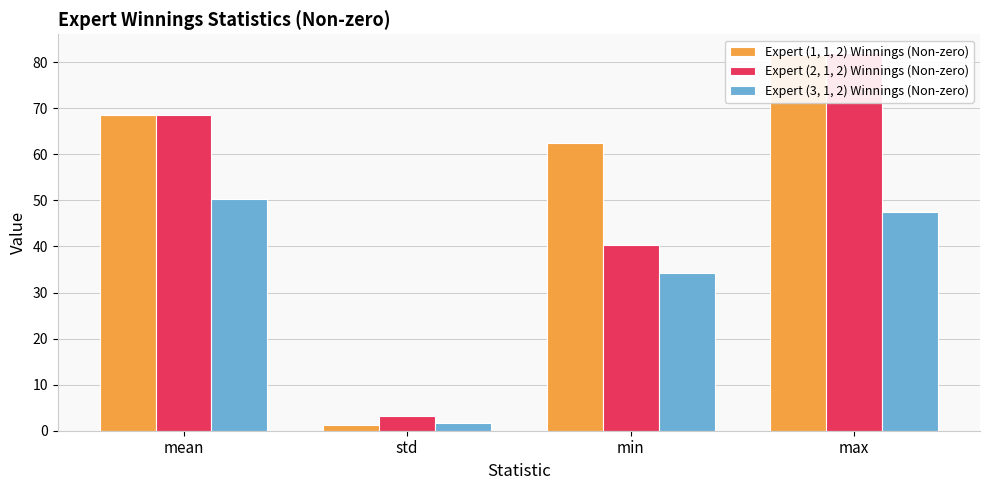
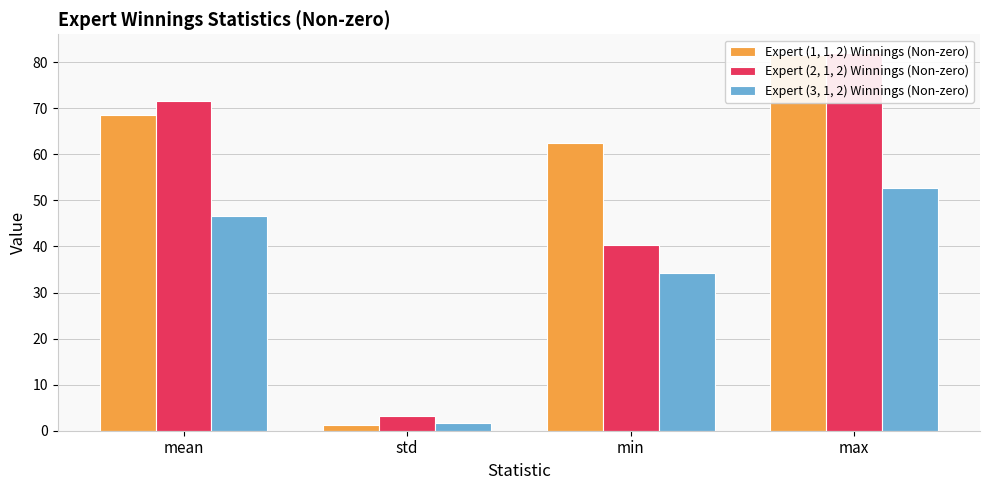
Expert (2, 1, 2) Winnings (Non-zero), mean: 69 -> 72
Expert (3, 1, 2) Winnings (Non-zero), mean: 50 -> 47
Expert (3, 1, 2) Winnings (Non-zero), max: 47 -> 53
